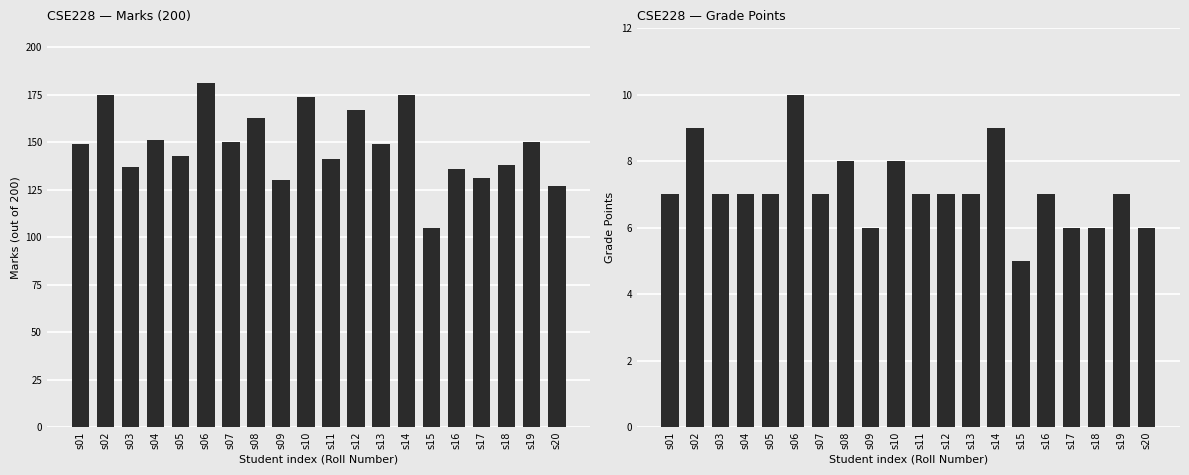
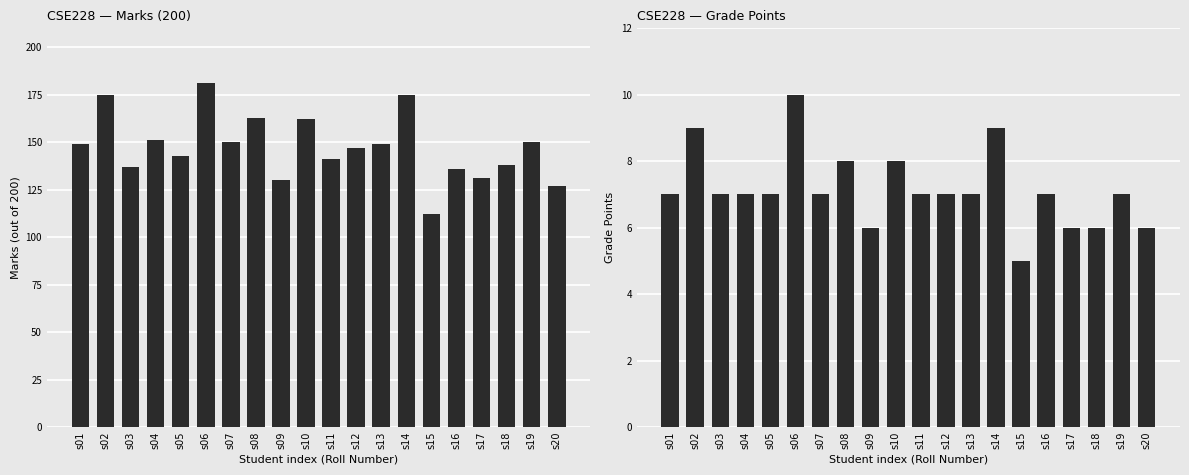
CSE228 — Marks (200), s10: 174 -> 162
CSE228 — Marks (200), s12: 167 -> 147
CSE228 — Marks (200), s15: 105 -> 112
